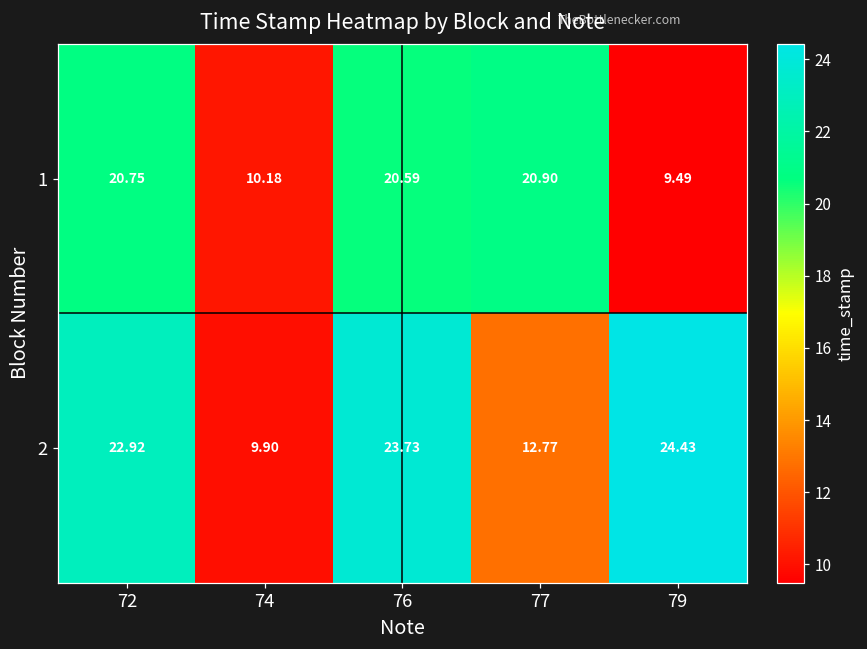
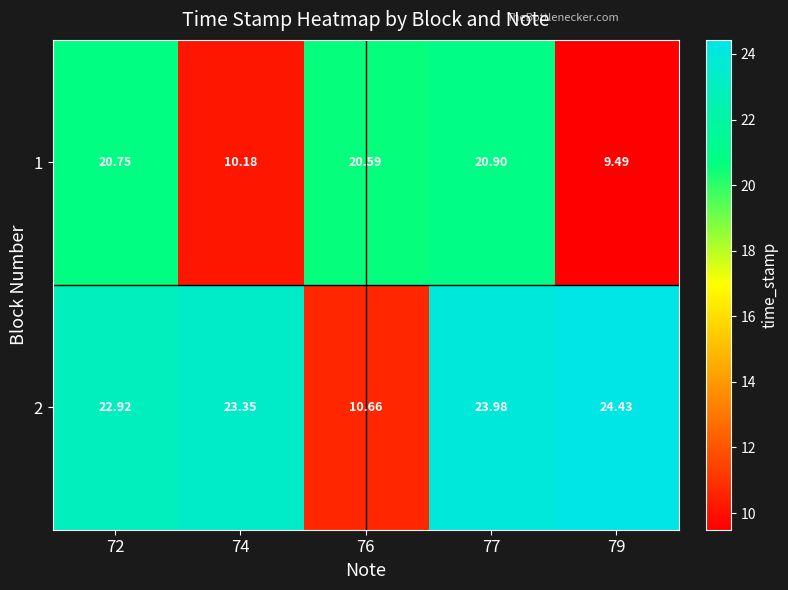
2, 74: 9.90 -> 23.35
2, 76: 23.73 -> 10.66
2, 77: 12.77 -> 23.98
